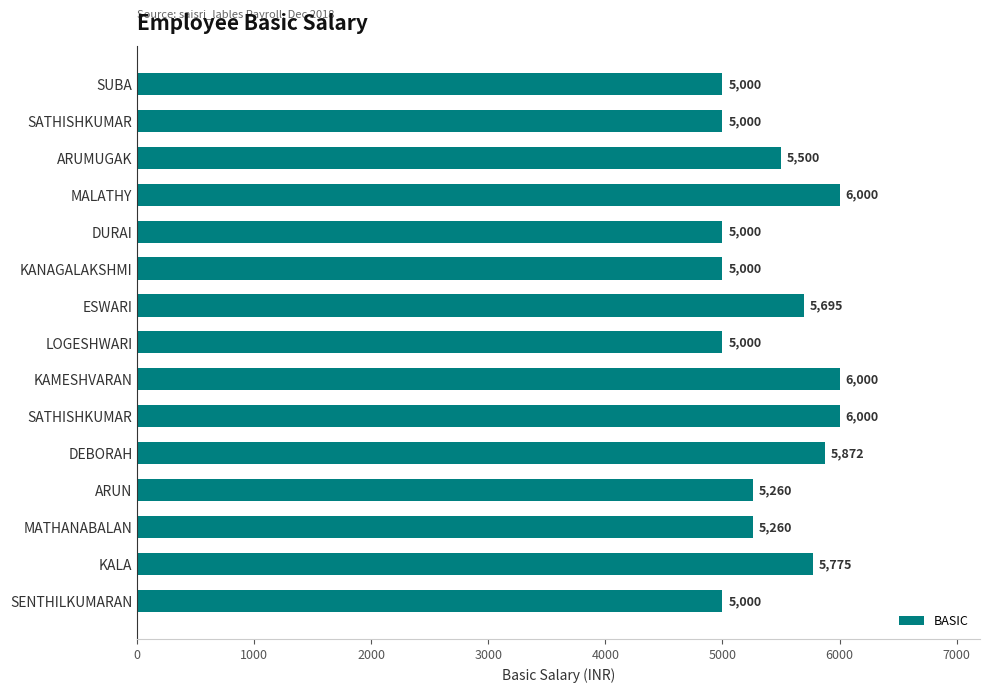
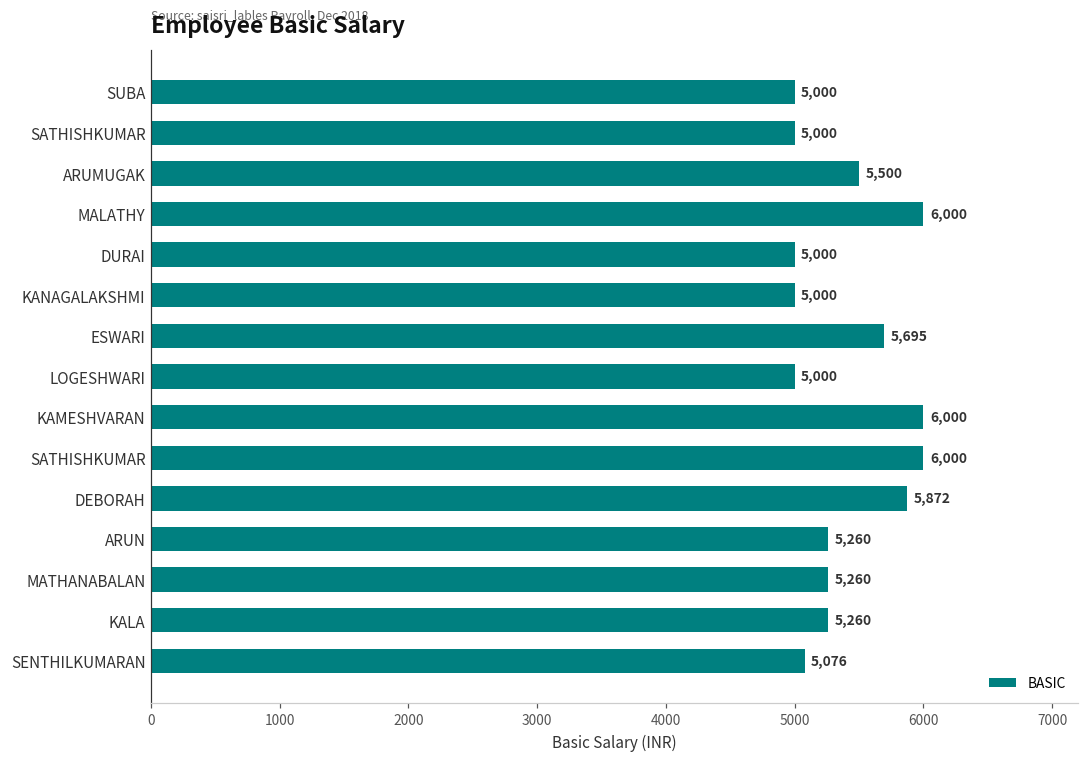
KALA: 5,775 -> 5,260
SENTHILKUMARAN: 5,000 -> 5,076
